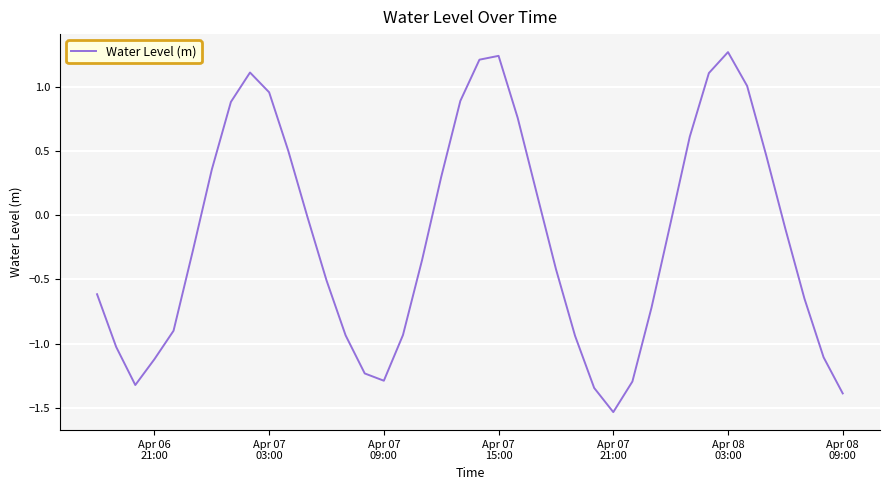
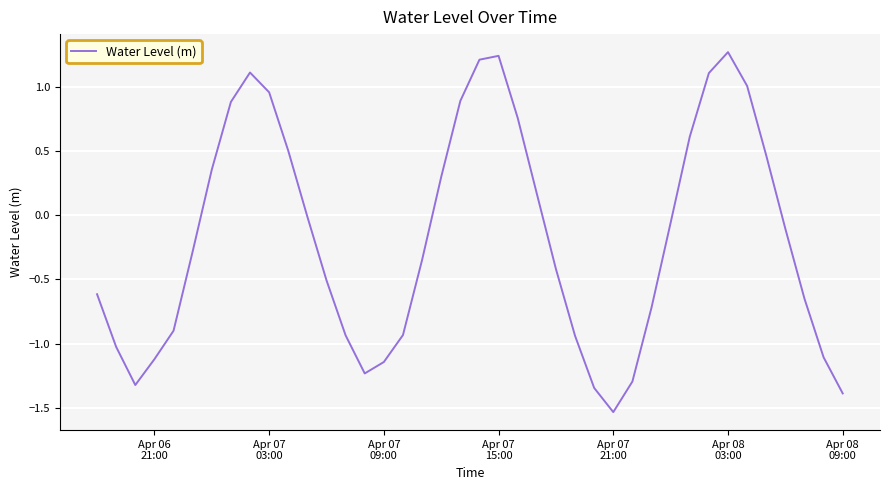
Apr 07 09:00: -1.29 -> -1.14
